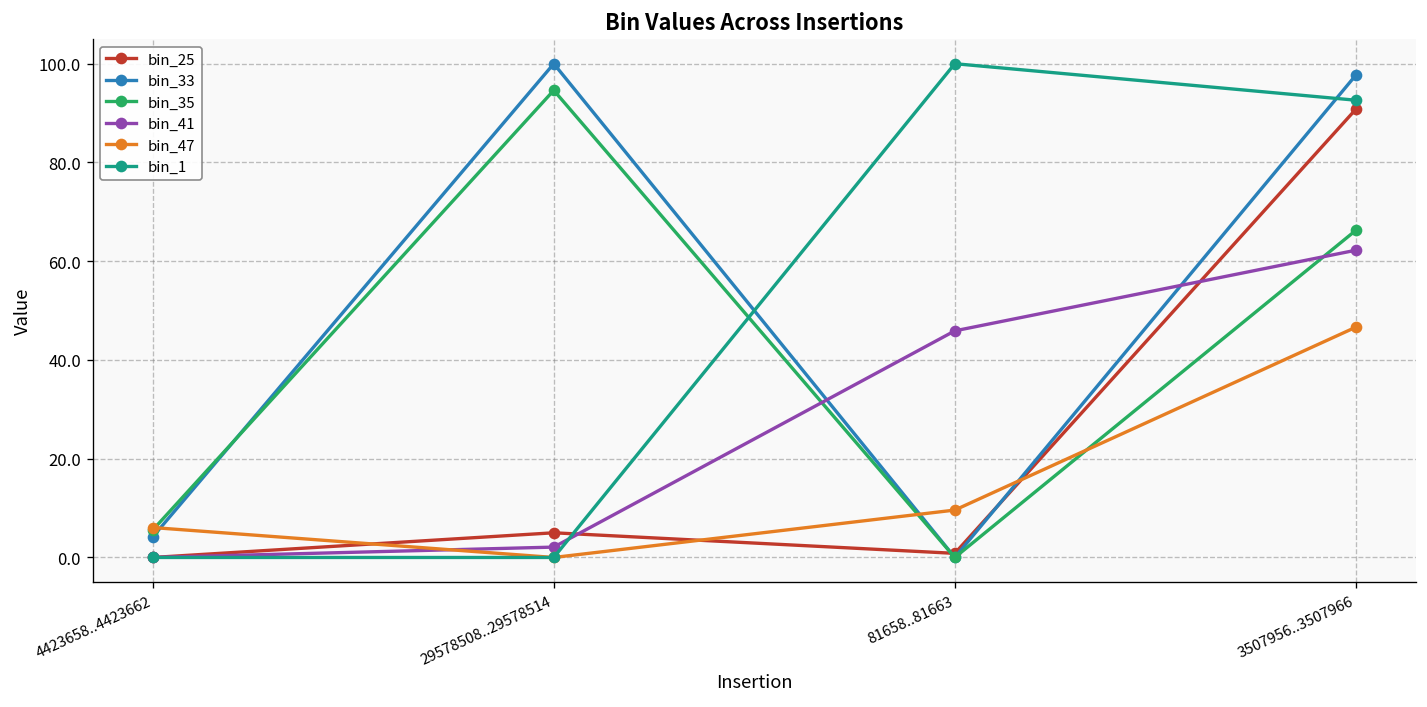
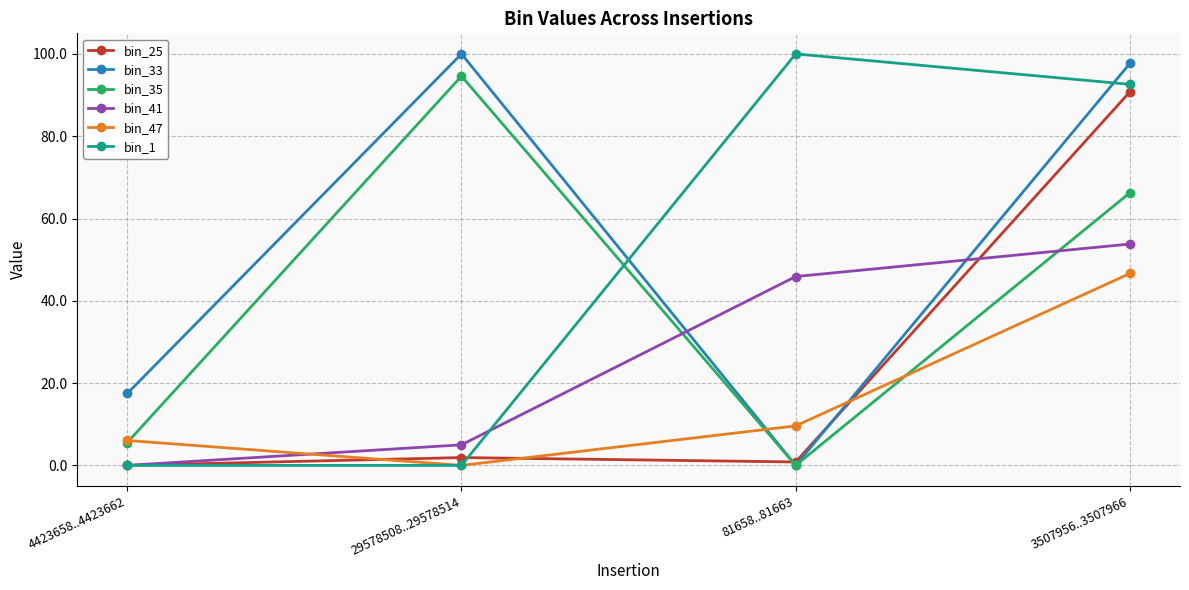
bin_33, 4423658..4423662: 4 -> 17
bin_25, 29578508..29578514: 5 -> 2
bin_41, 29578508..29578514: 2 -> 5
bin_41, 3507956..3507966: 62 -> 54
